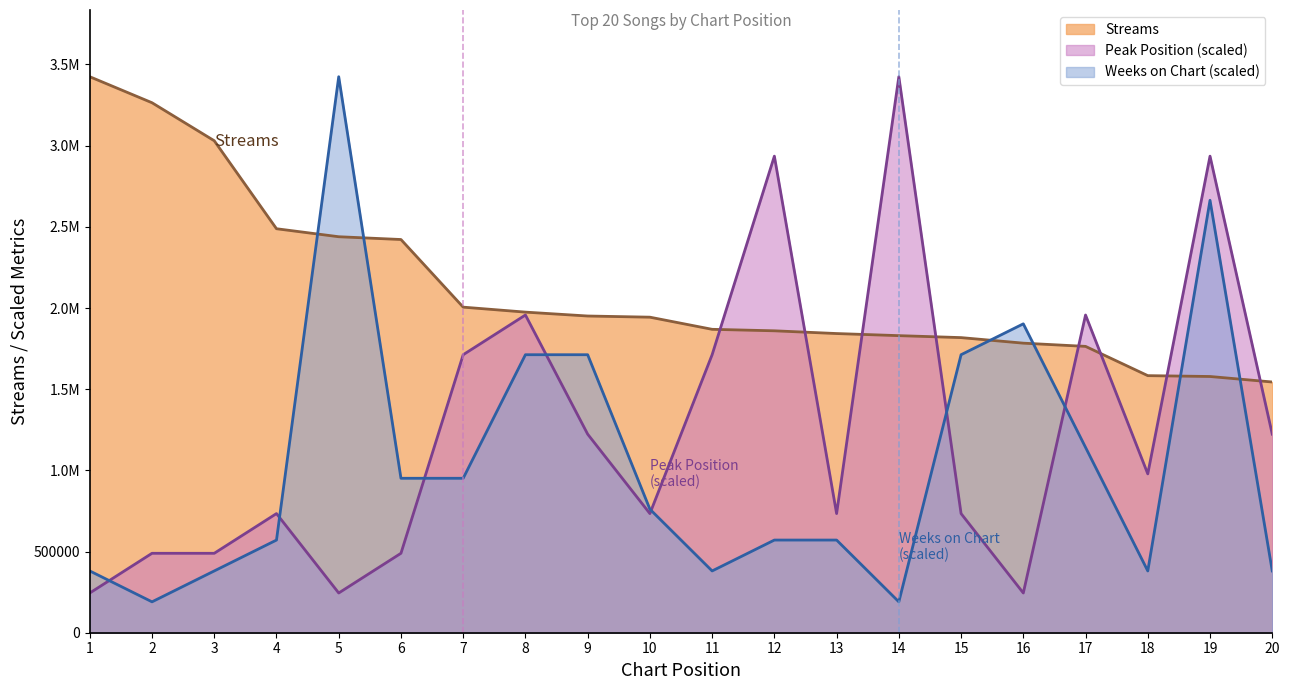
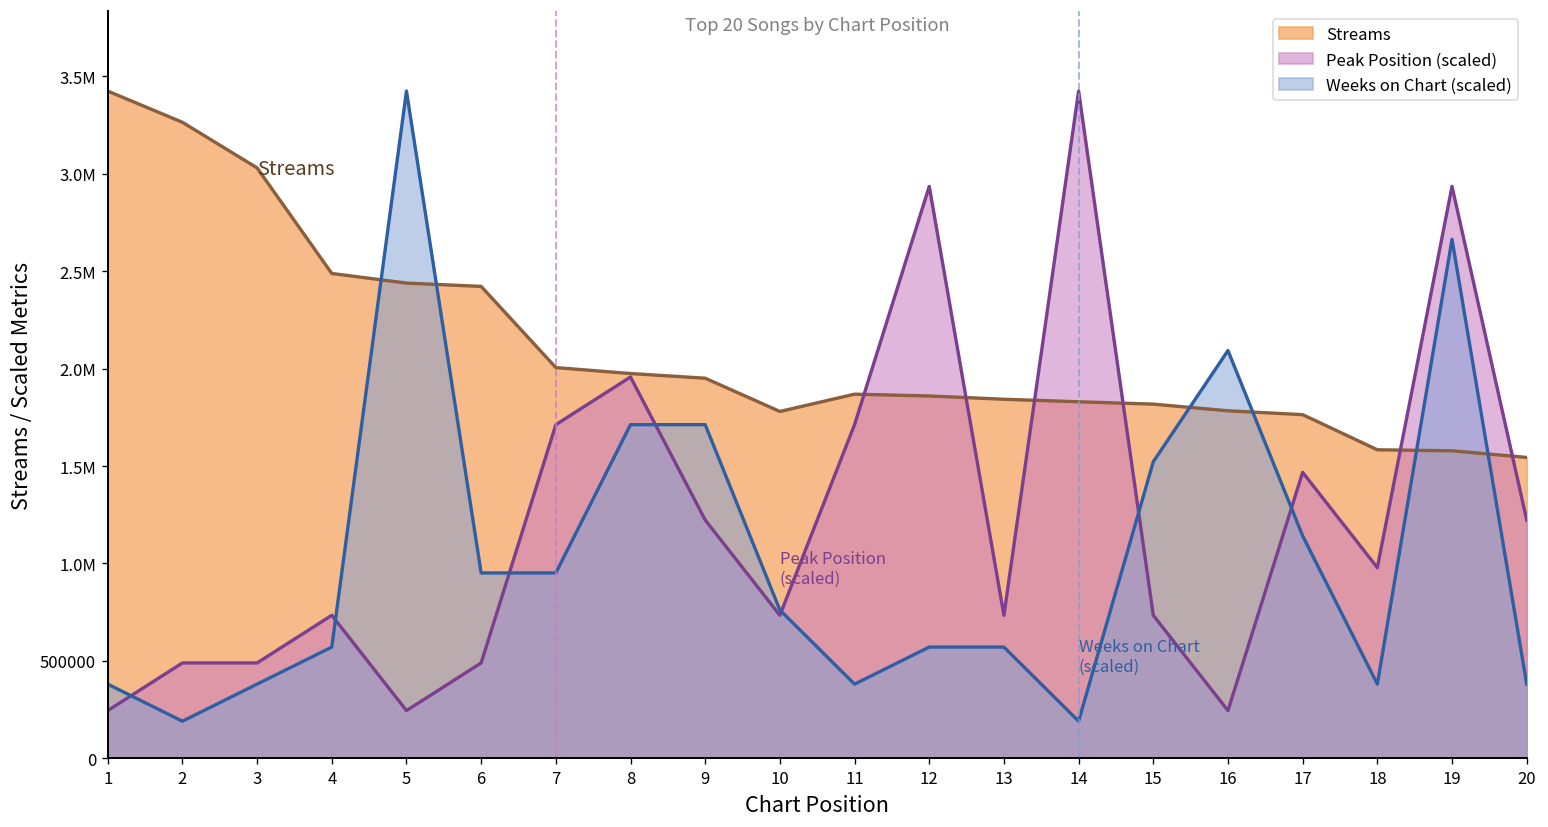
Streams, 10: 1940000 -> 1780000
Weeks on Chart (scaled), 15: 1710000 -> 1520000
Weeks on Chart (scaled), 16: 1900000 -> 2090000
Peak Position (scaled), 17: 1960000 -> 1470000
